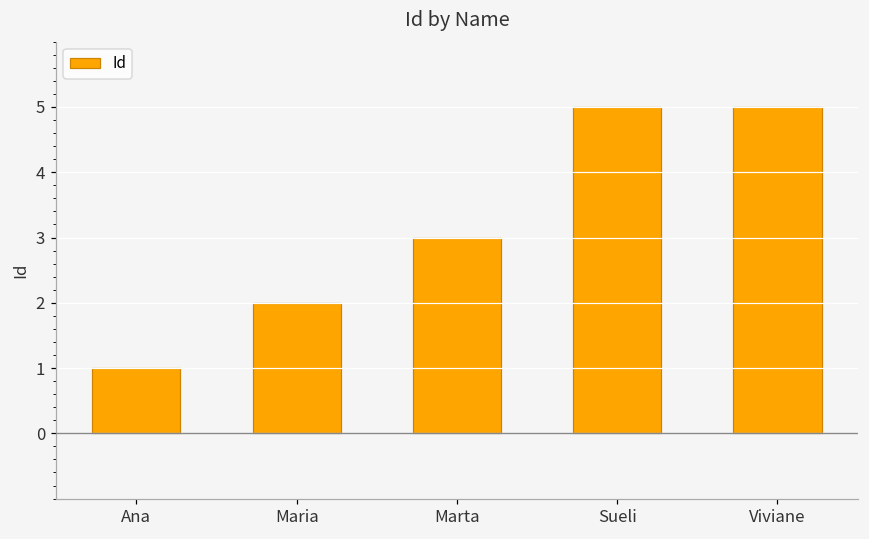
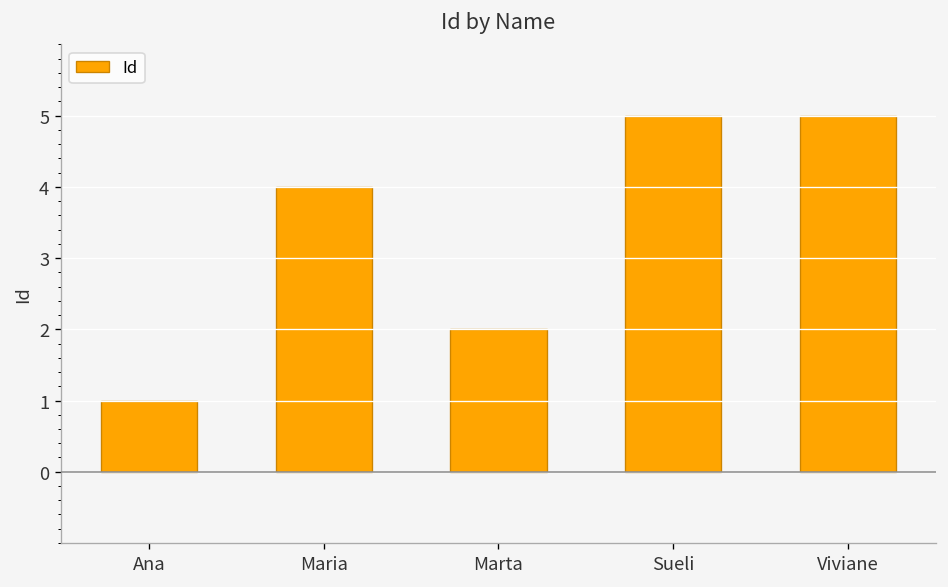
Maria: 2 -> 4
Marta: 3 -> 2
